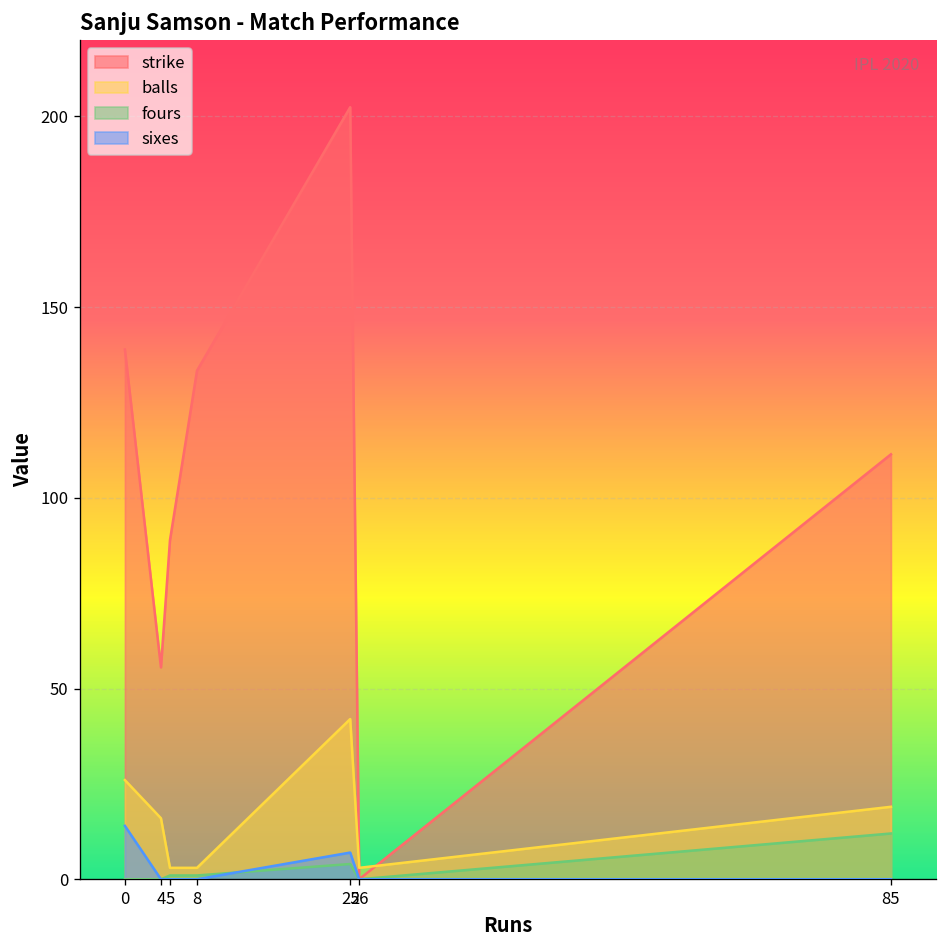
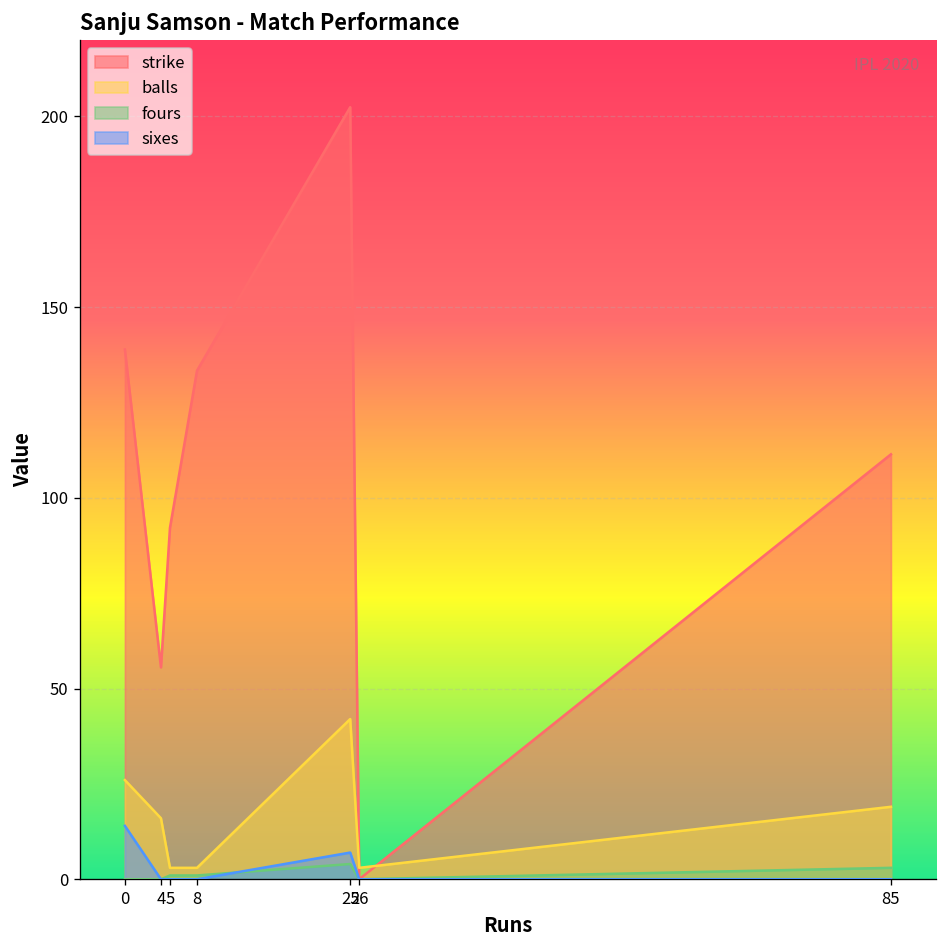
strike, 5: 89 -> 92
fours, 85: 12 -> 3
